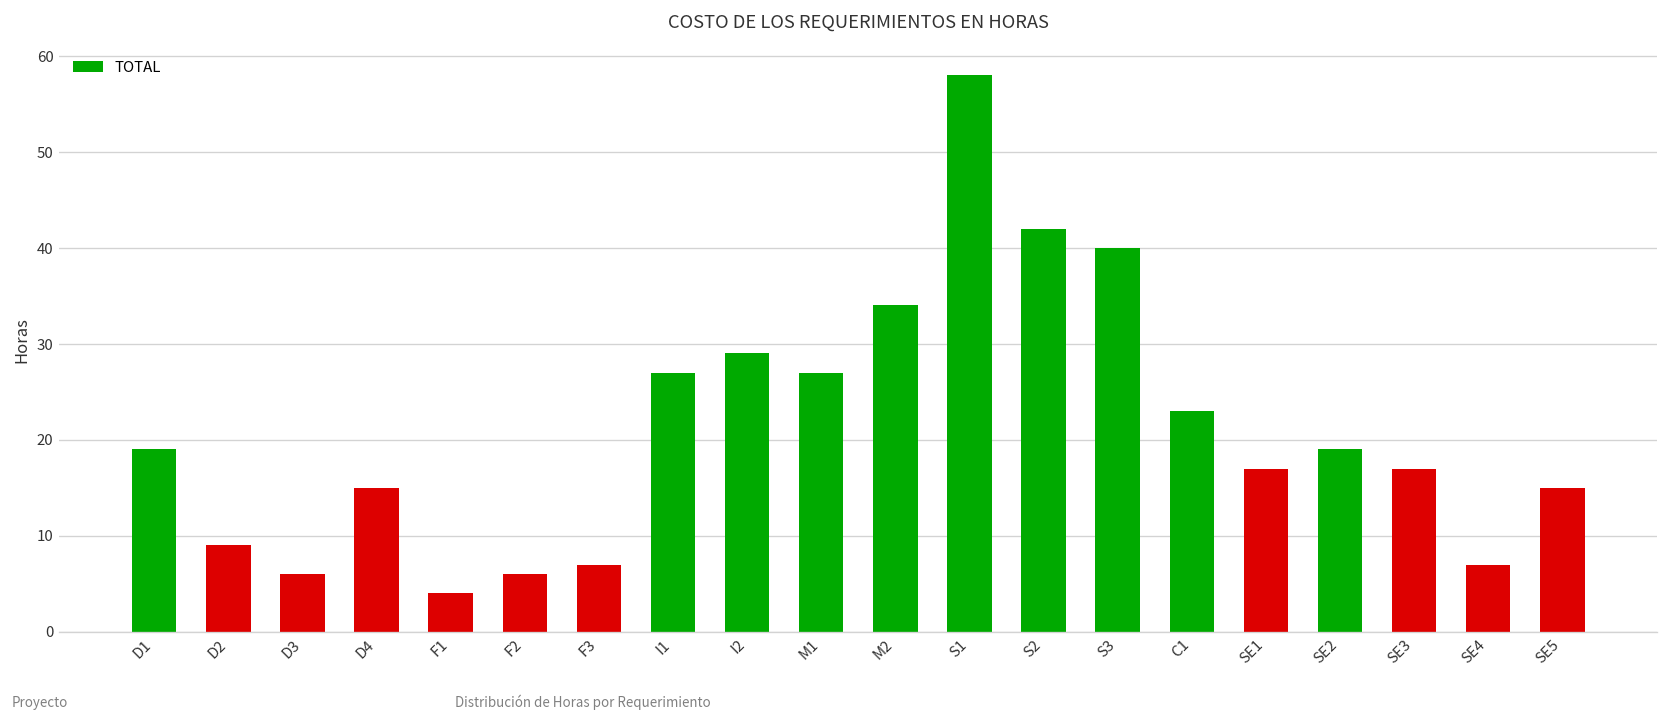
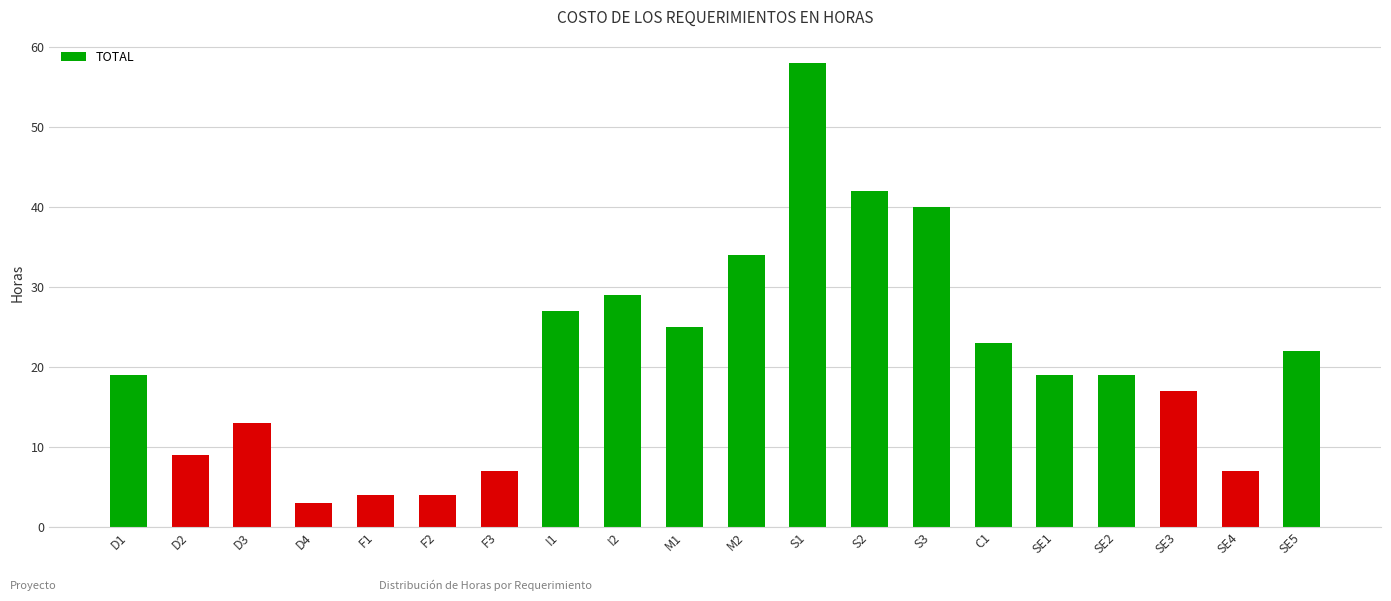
D3: 6 -> 13
D4: 15 -> 3
F2: 6 -> 4
M1: 27 -> 25
SE1: 17 -> 19
SE5: 15 -> 22
